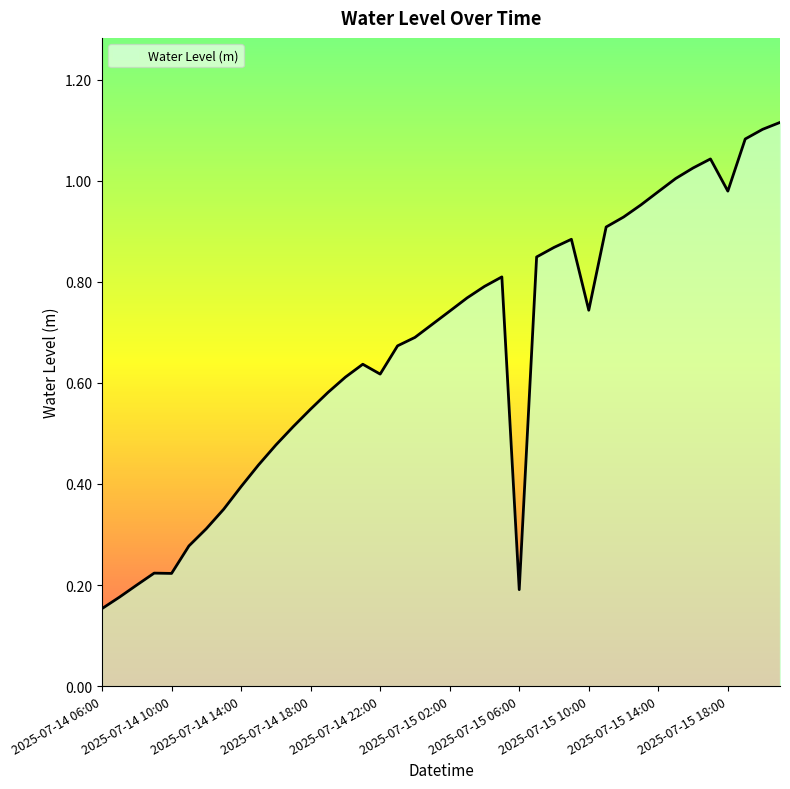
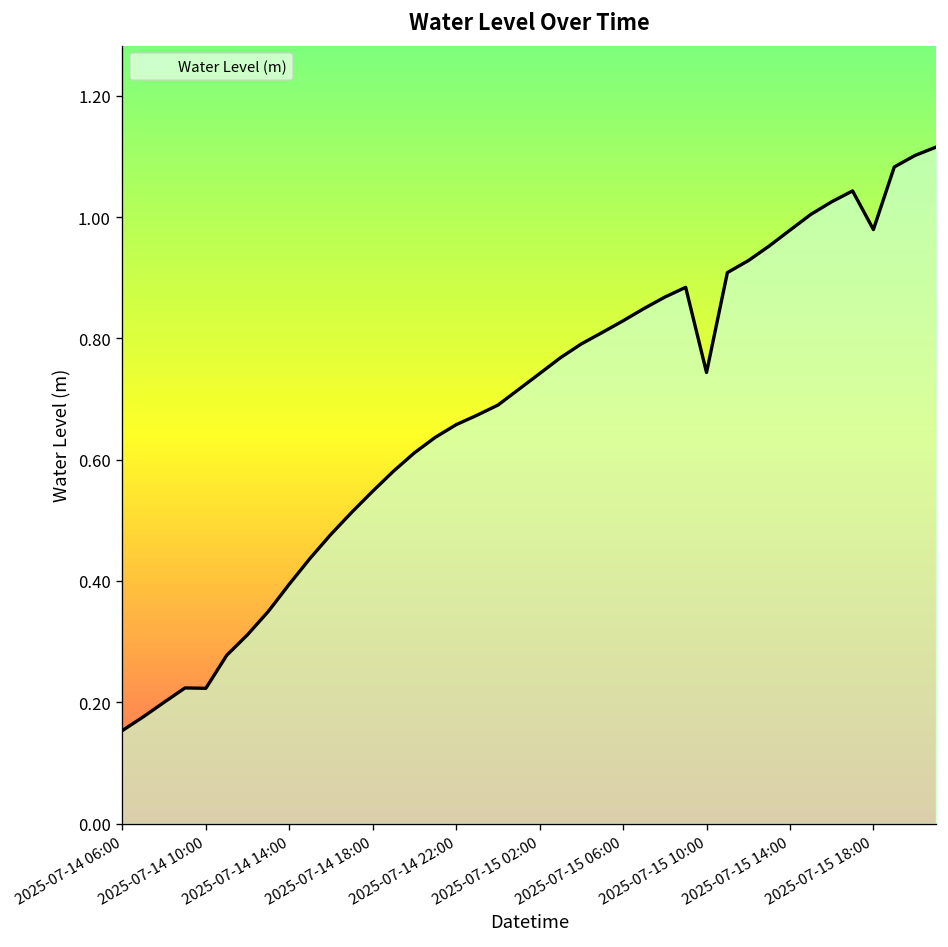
2025-07-14 22:00: 0.62 -> 0.66
2025-07-15 06:00: 0.19 -> 0.83
